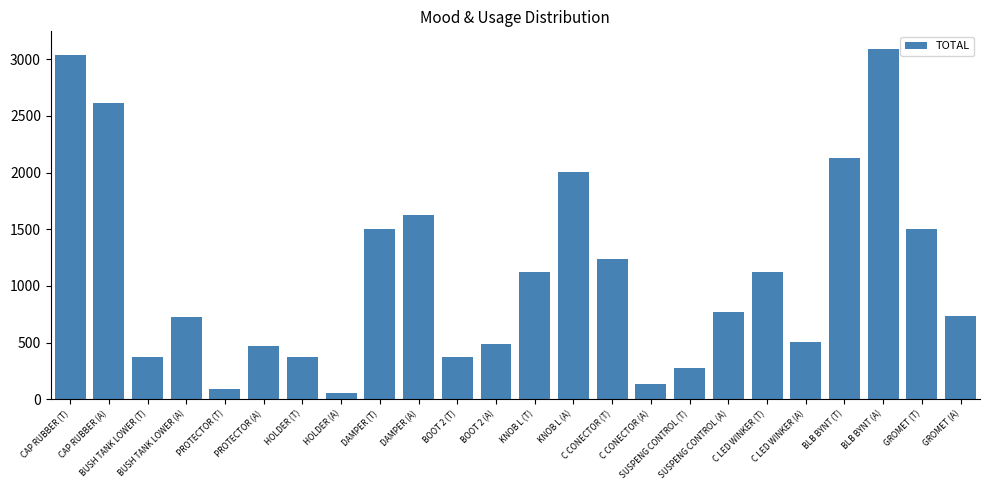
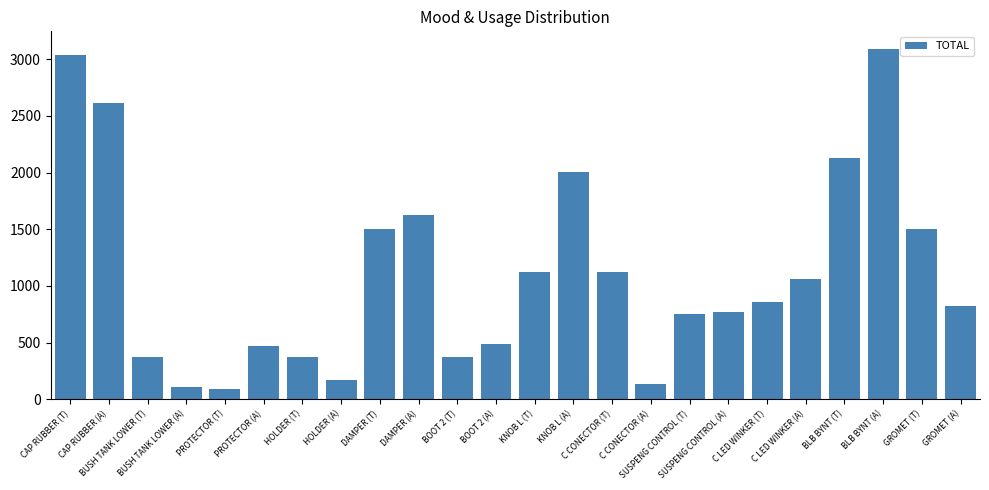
BUSH TANK LOWER (A): 720 -> 110
HOLDER (A): 50 -> 170
C CONECTOR (T): 1240 -> 1130
SUSPENG CONTROL (T): 280 -> 750
C LED WINKER (T): 1130 -> 860
C LED WINKER (A): 500 -> 1060
GROMET (A): 730 -> 820
